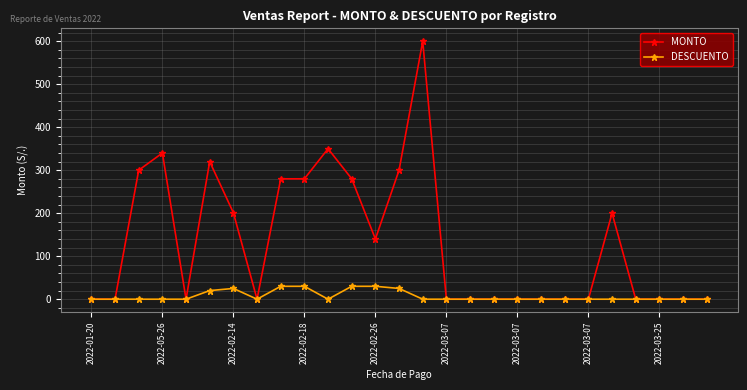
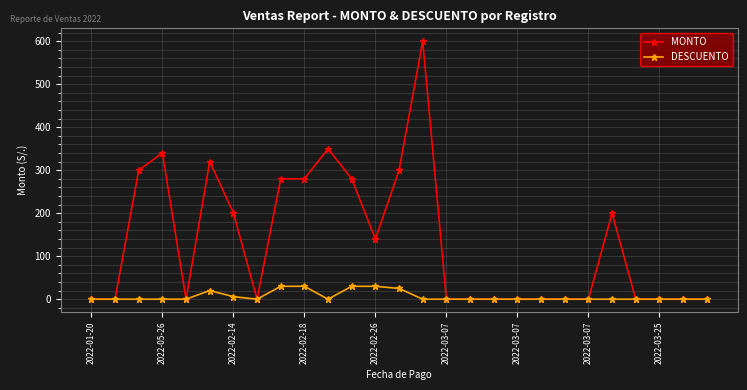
DESCUENTO, 2022-02-14: 30 -> 10
